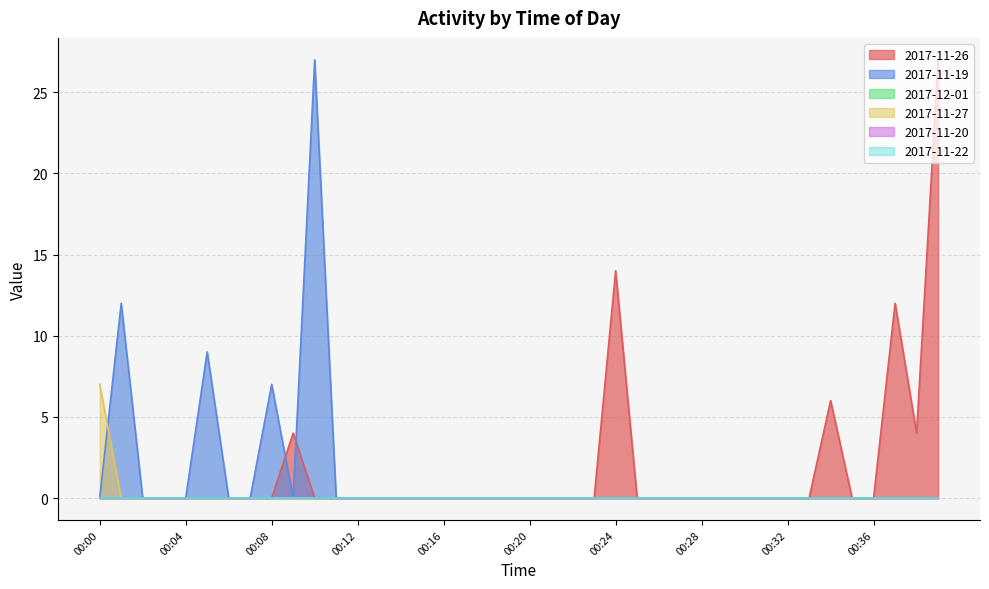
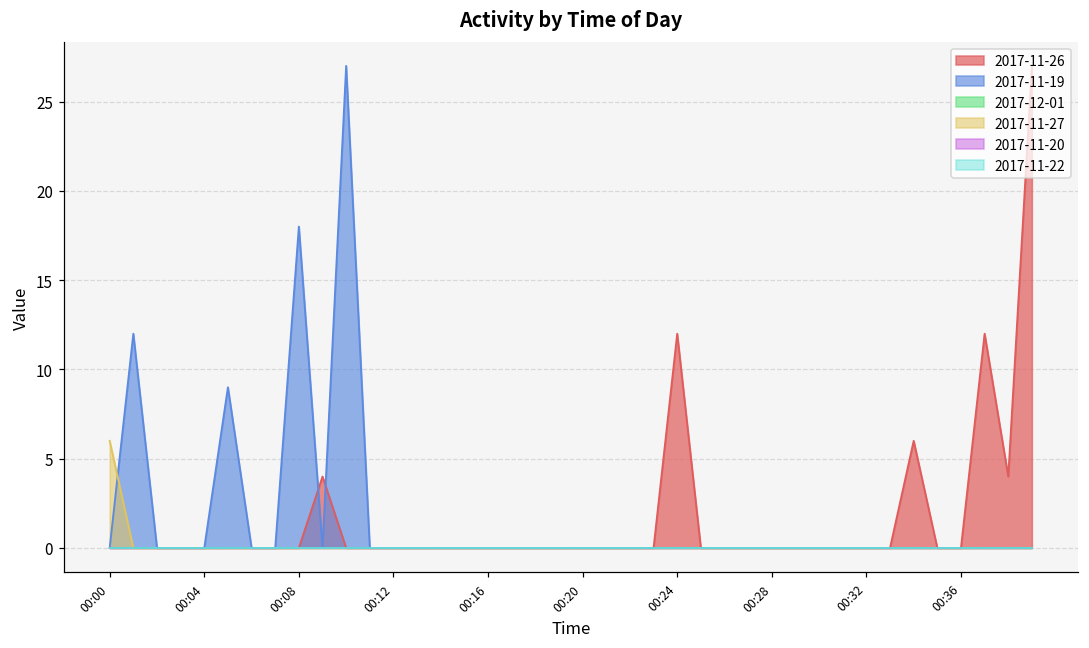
2017-11-27, 00:00: 7 -> 6
2017-11-19, 00:08: 7 -> 18
2017-11-26, 00:24: 14 -> 12
